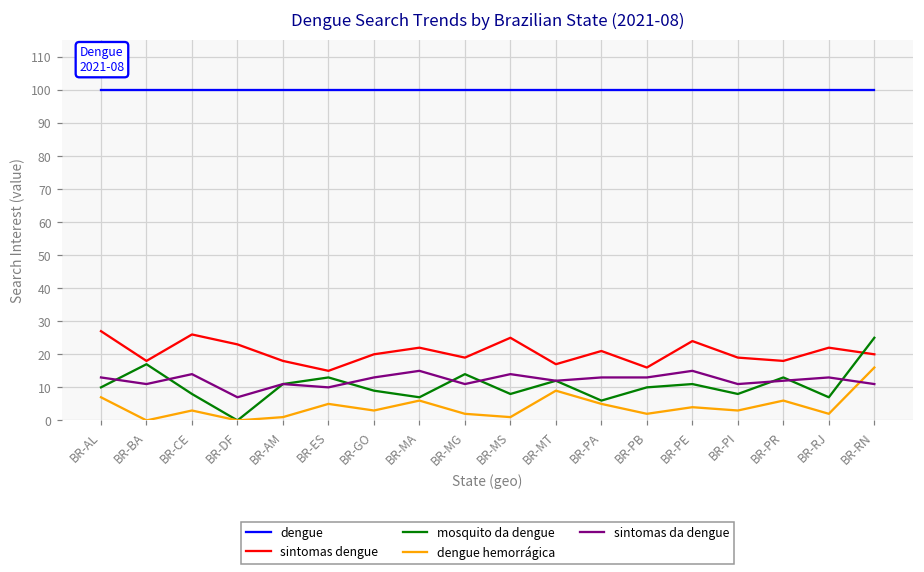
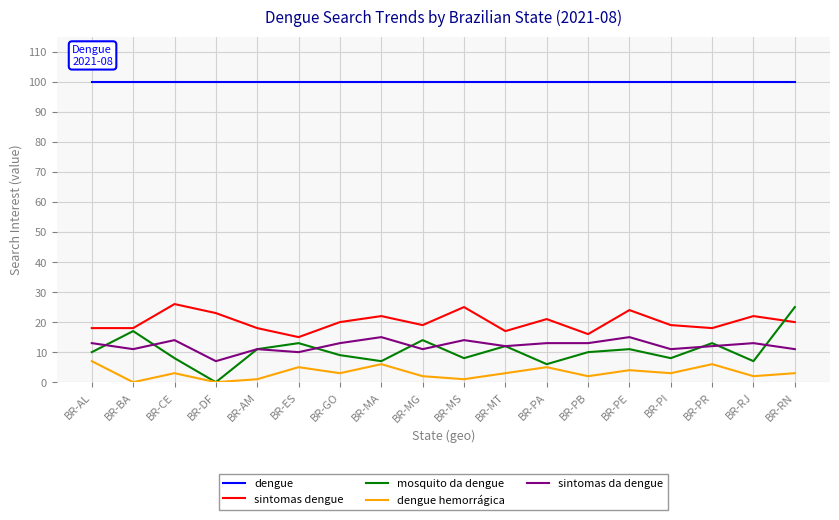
sintomas dengue, BR-AL: 27 -> 18
dengue hemorrágica, BR-MT: 9 -> 3
dengue hemorrágica, BR-RN: 16 -> 3
